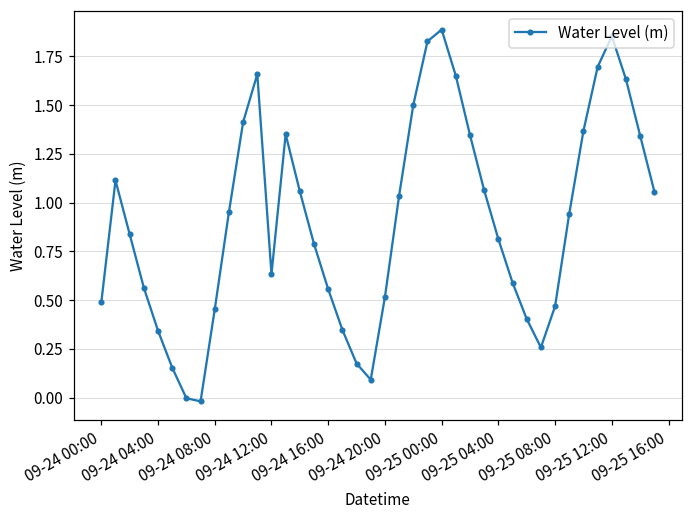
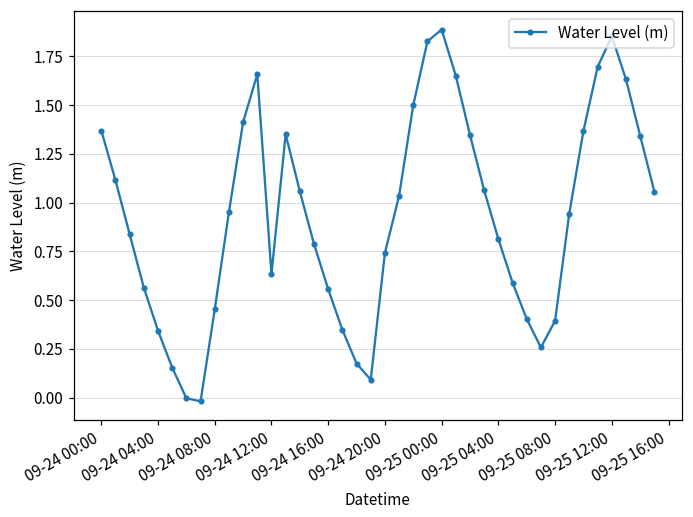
09-24 00:00: 0.49 -> 1.37
09-24 20:00: 0.52 -> 0.74
09-25 08:00: 0.47 -> 0.39
